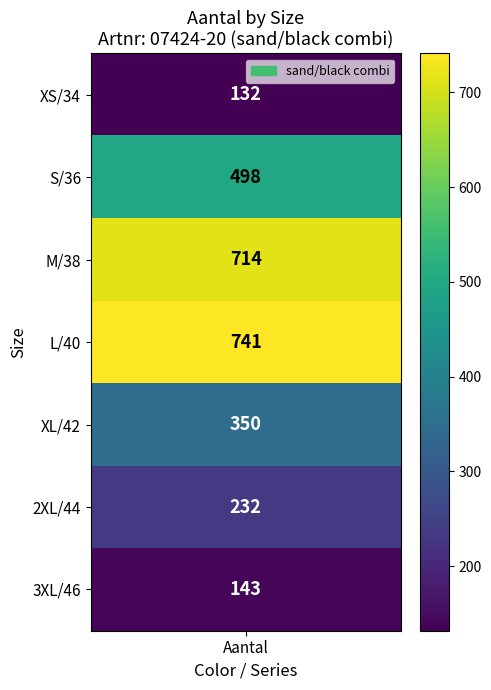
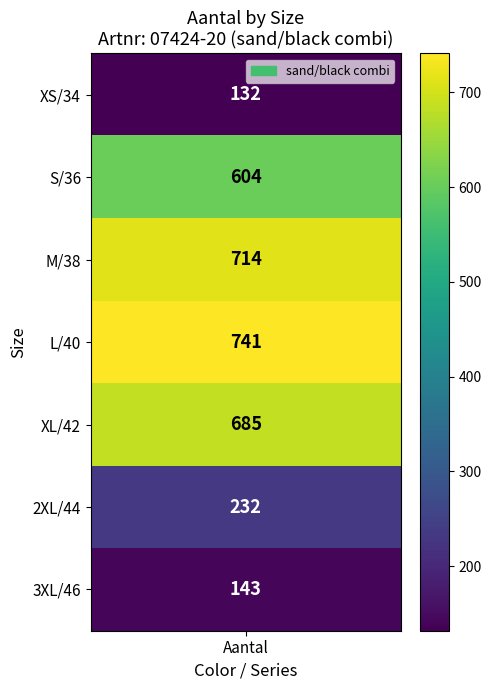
S/36, Aantal: 498 -> 604
XL/42, Aantal: 350 -> 685
